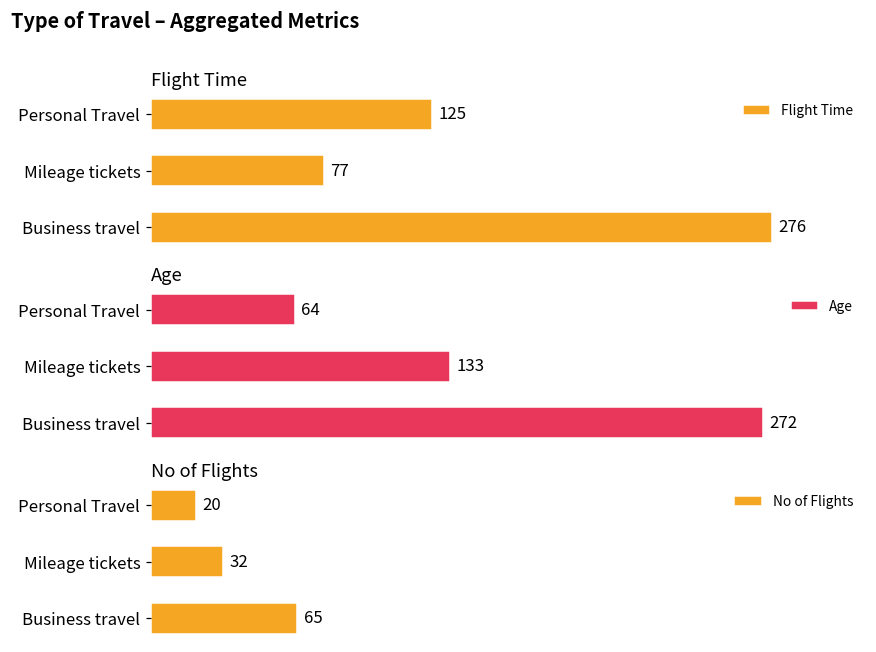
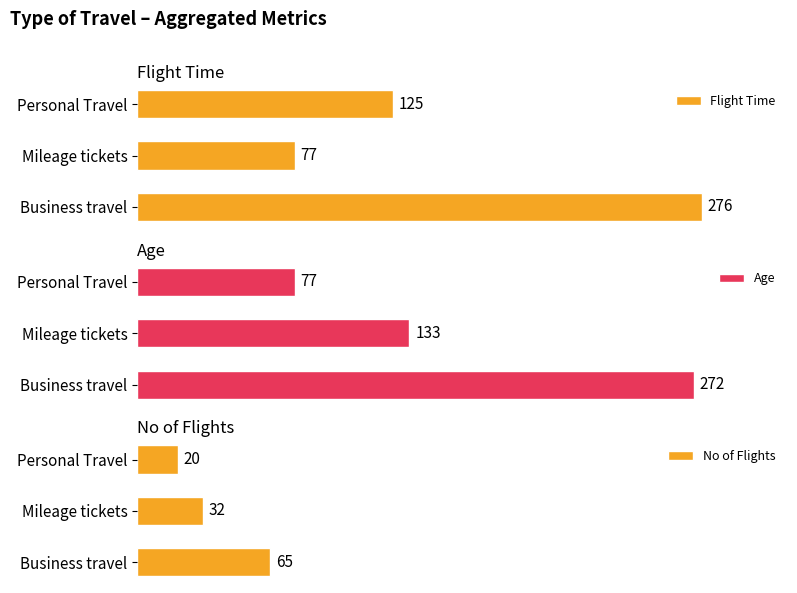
Age, Personal Travel: 64 -> 77
